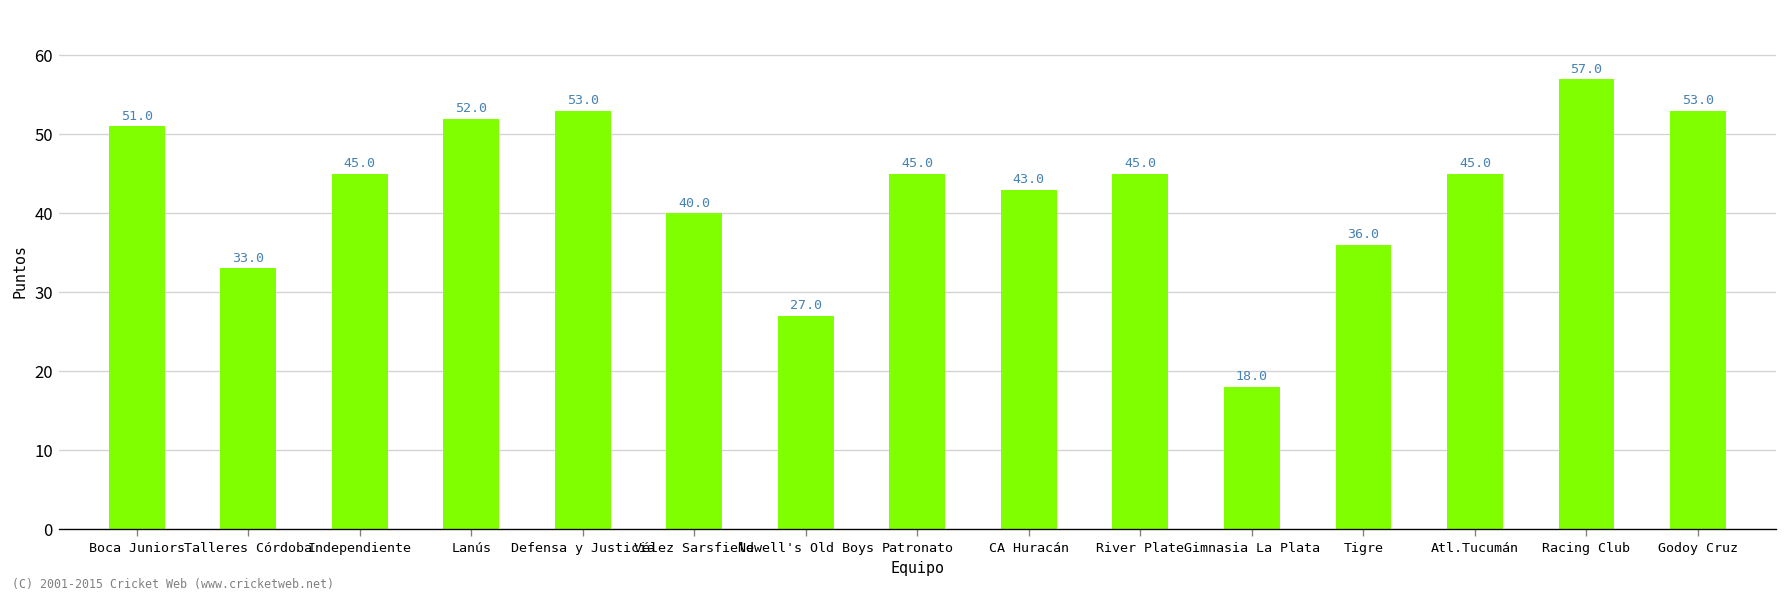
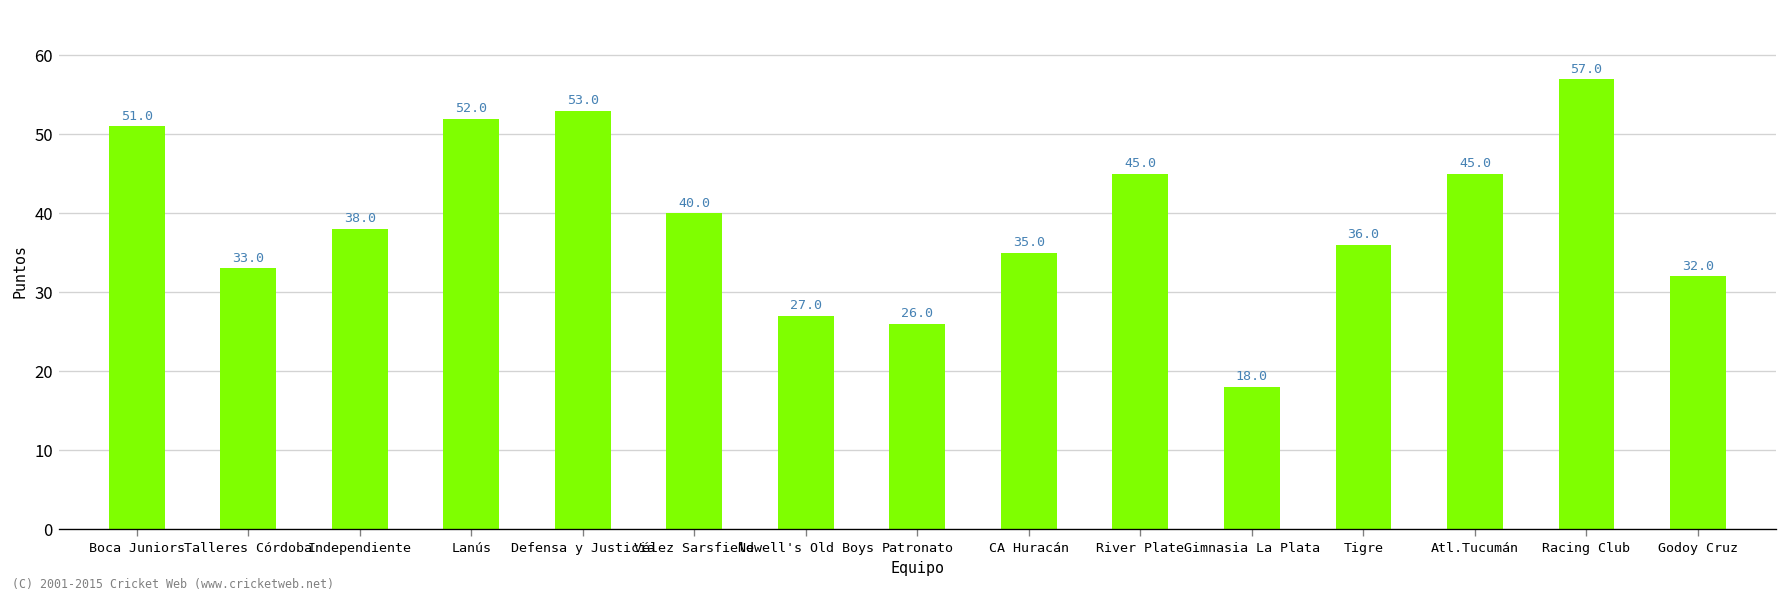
Independiente: 45.0 -> 38.0
Patronato: 45.0 -> 26.0
CA Huracán: 43.0 -> 35.0
Godoy Cruz: 53.0 -> 32.0
